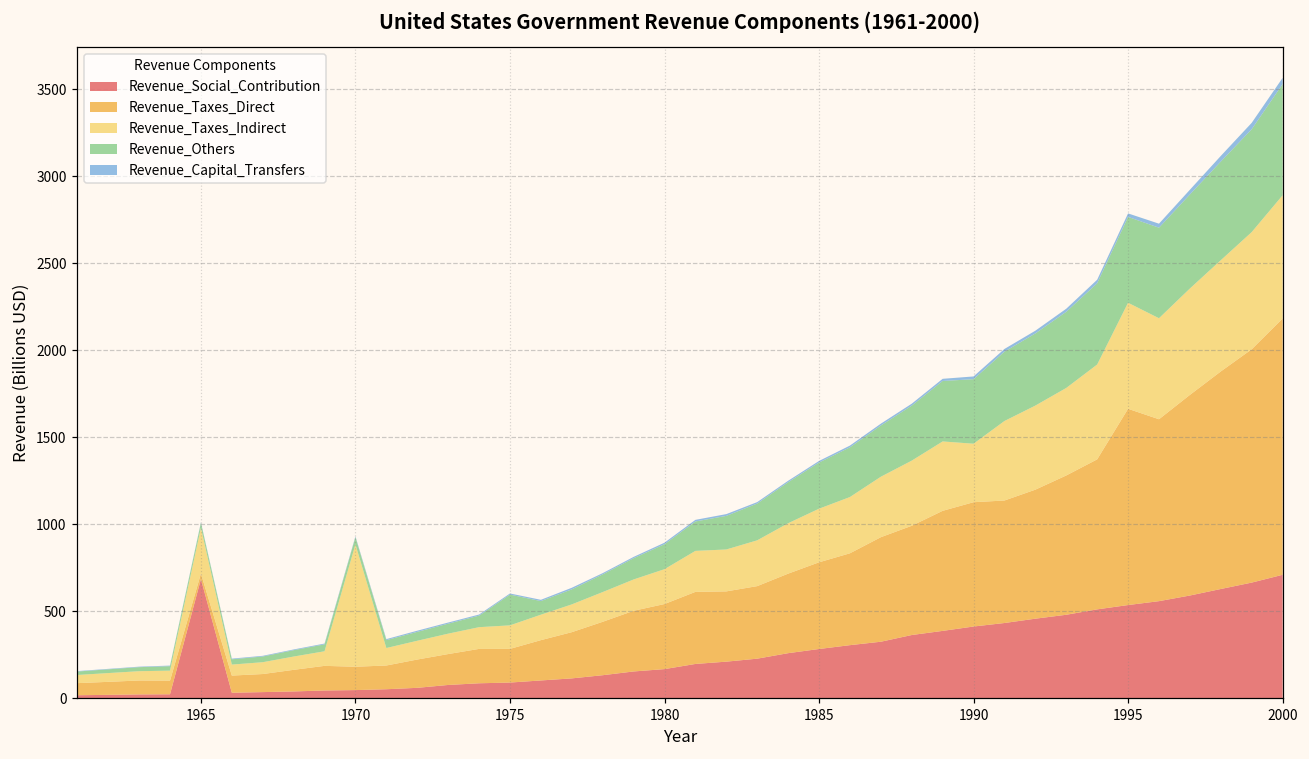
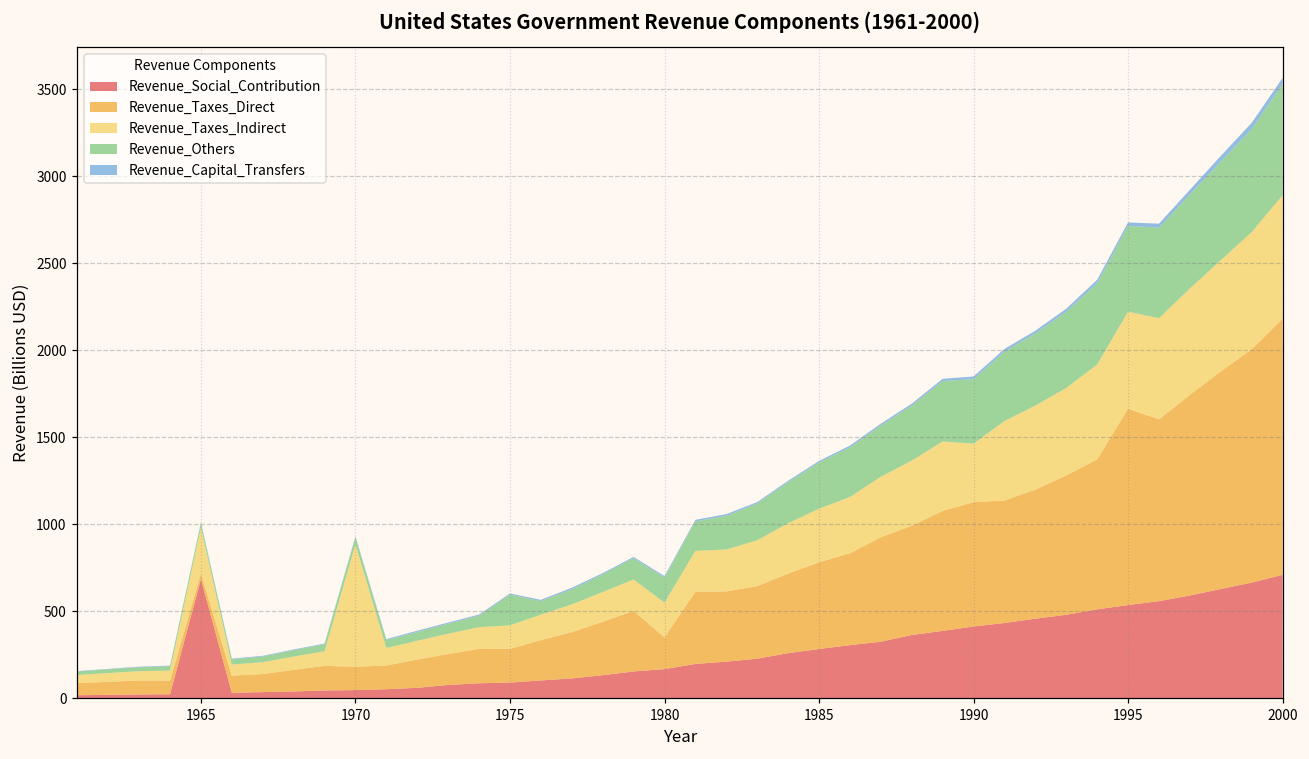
Revenue_Taxes_Direct, 1980: 370 -> 180
Revenue_Taxes_Indirect, 1995: 610 -> 560
